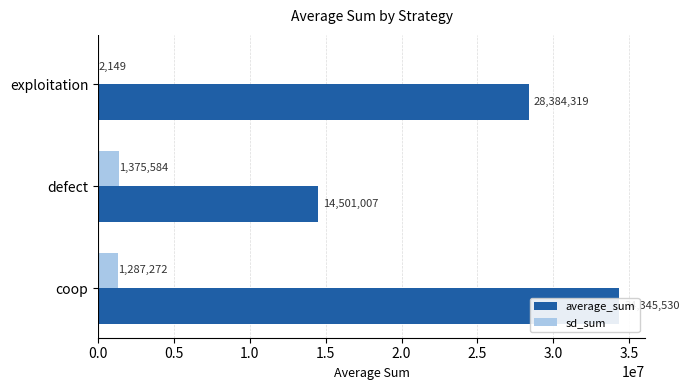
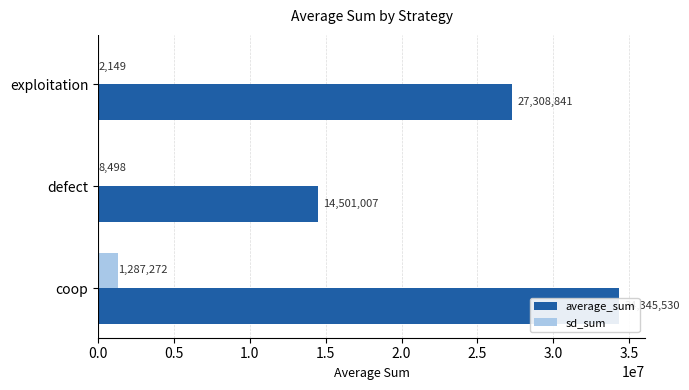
average_sum, exploitation: 28,384,319 -> 27,308,841
sd_sum, defect: 1,375,584 -> 8,498
